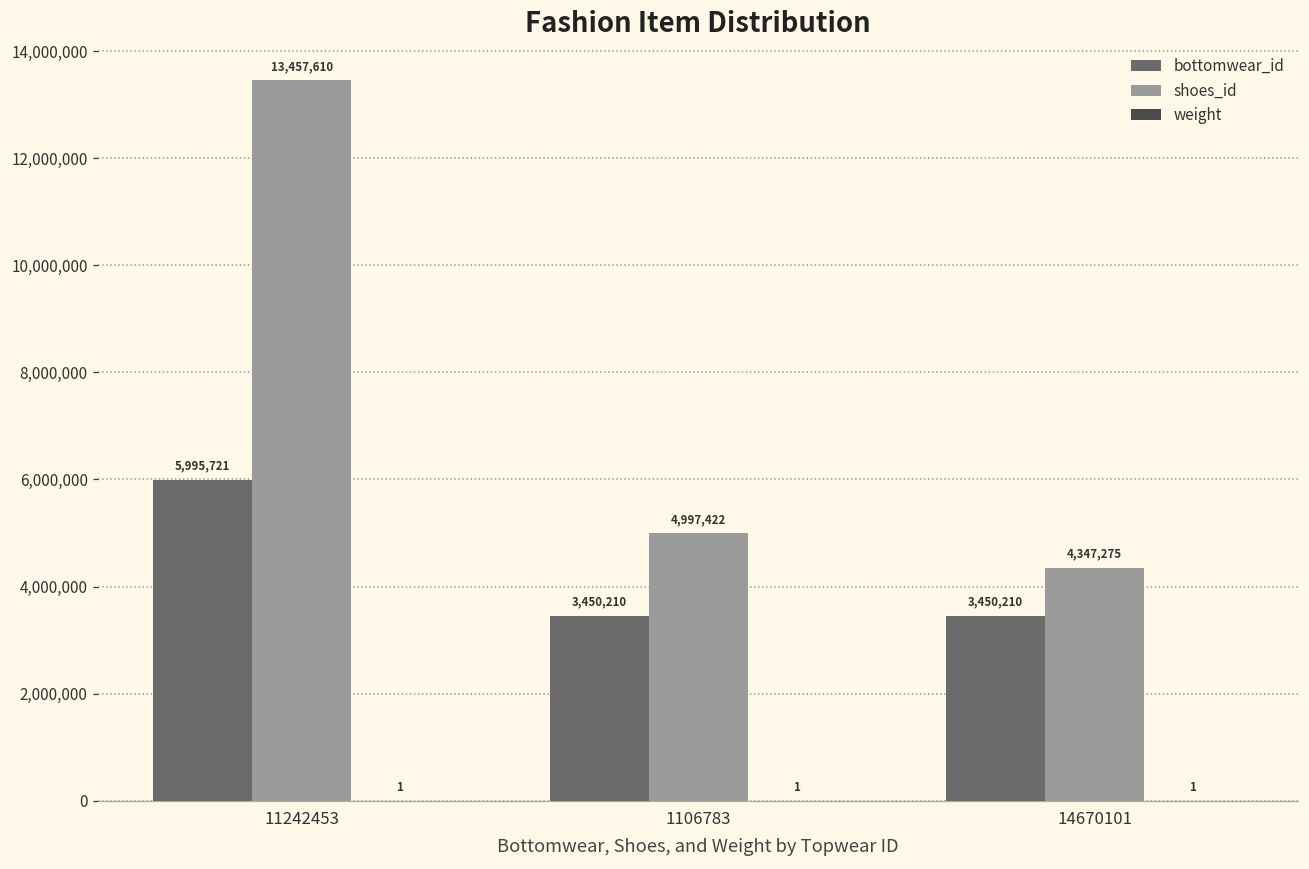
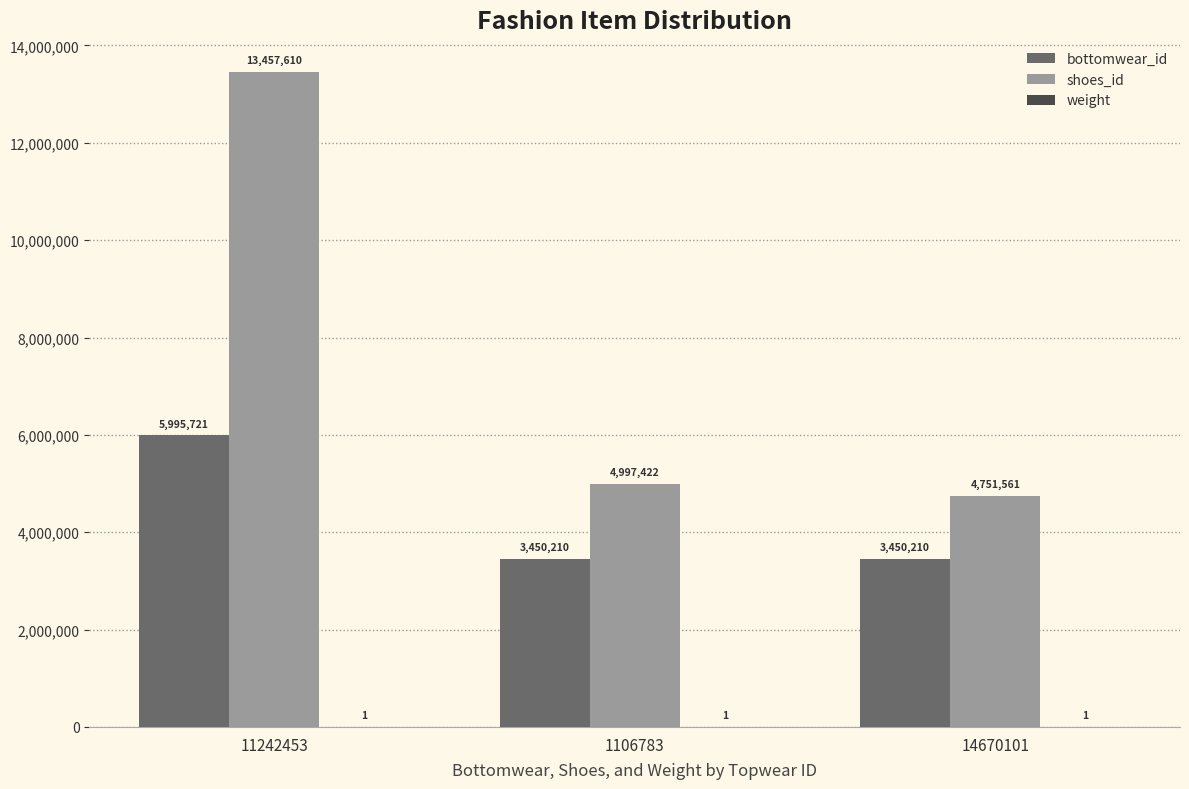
shoes_id, 14670101: 4,347,275 -> 4,751,561
